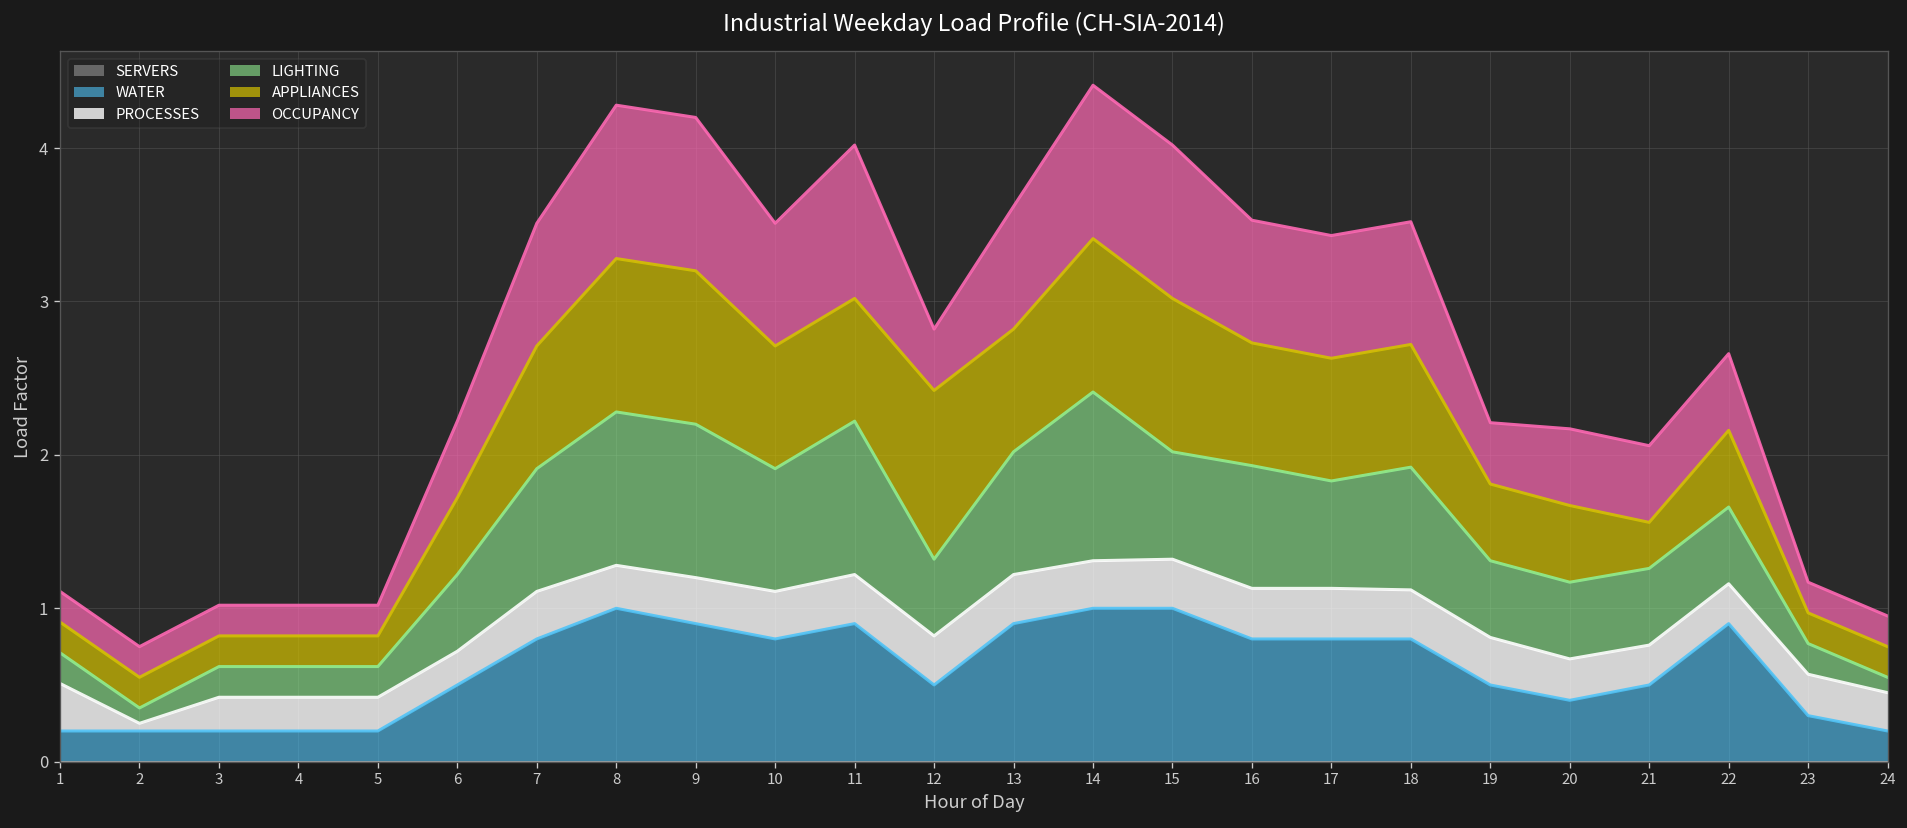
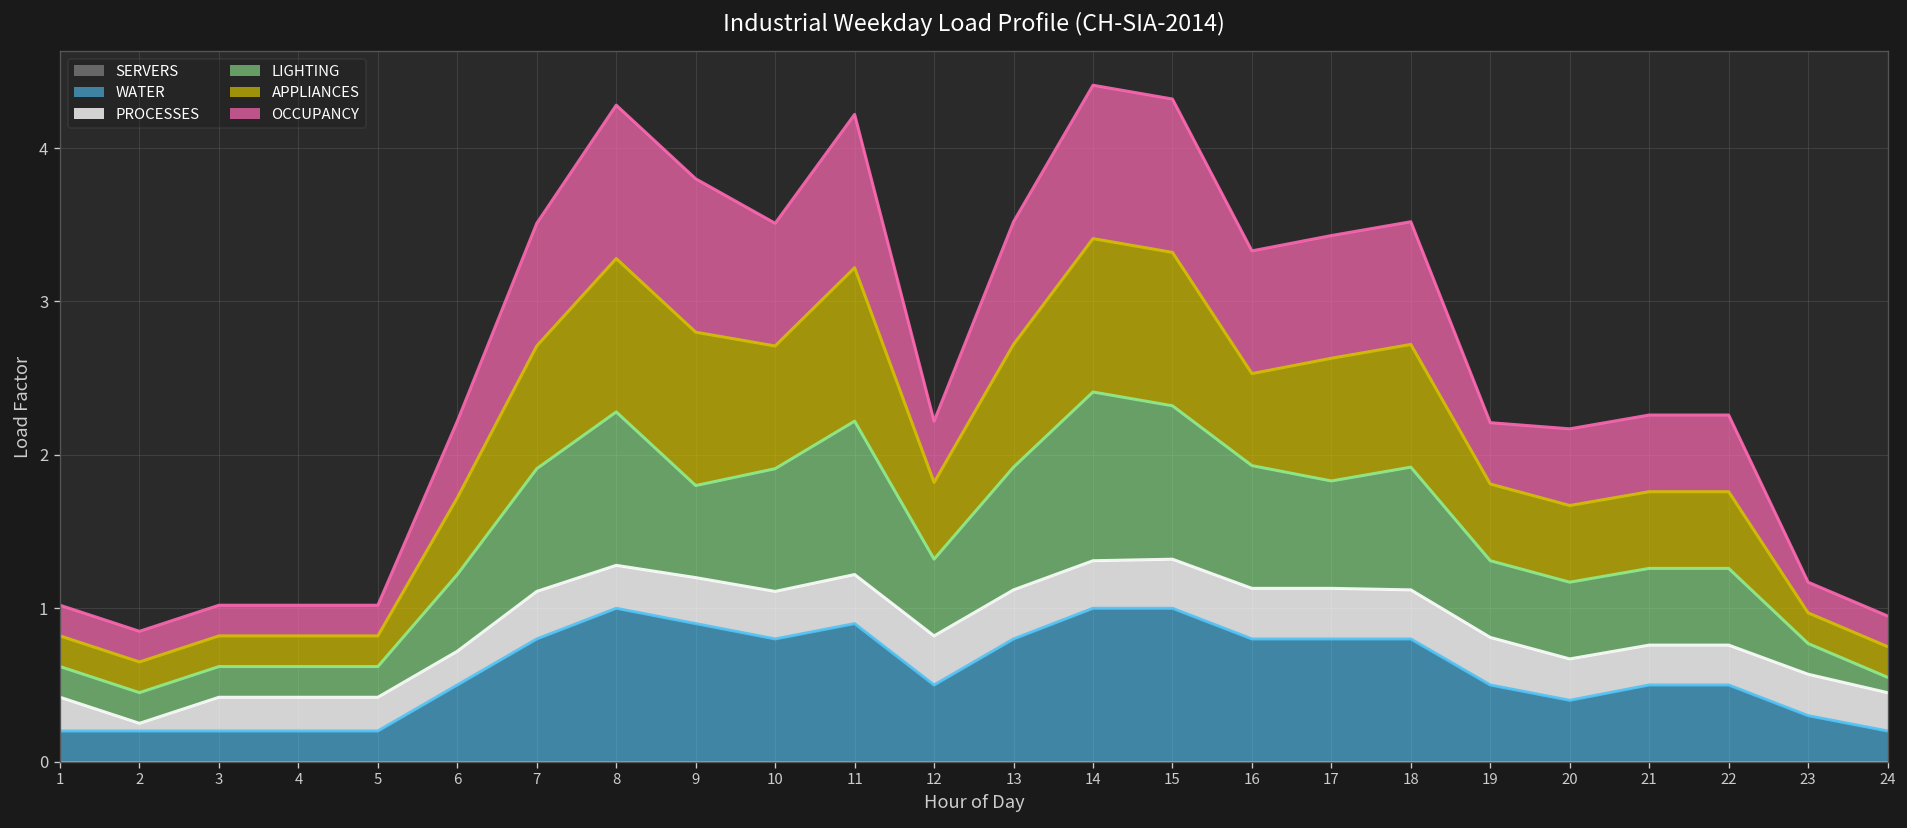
PROCESSES, 1: 0.31 -> 0.22
LIGHTING, 2: 0.1 -> 0.2
LIGHTING, 9: 1.0 -> 0.6
APPLIANCES, 11: 0.8 -> 1.0
APPLIANCES, 12: 1.1 -> 0.5
WATER, 13: 0.9 -> 0.8
LIGHTING, 15: 0.7 -> 1.0
APPLIANCES, 16: 0.8 -> 0.6
APPLIANCES, 21: 0.3 -> 0.5
WATER, 22: 0.9 -> 0.5
